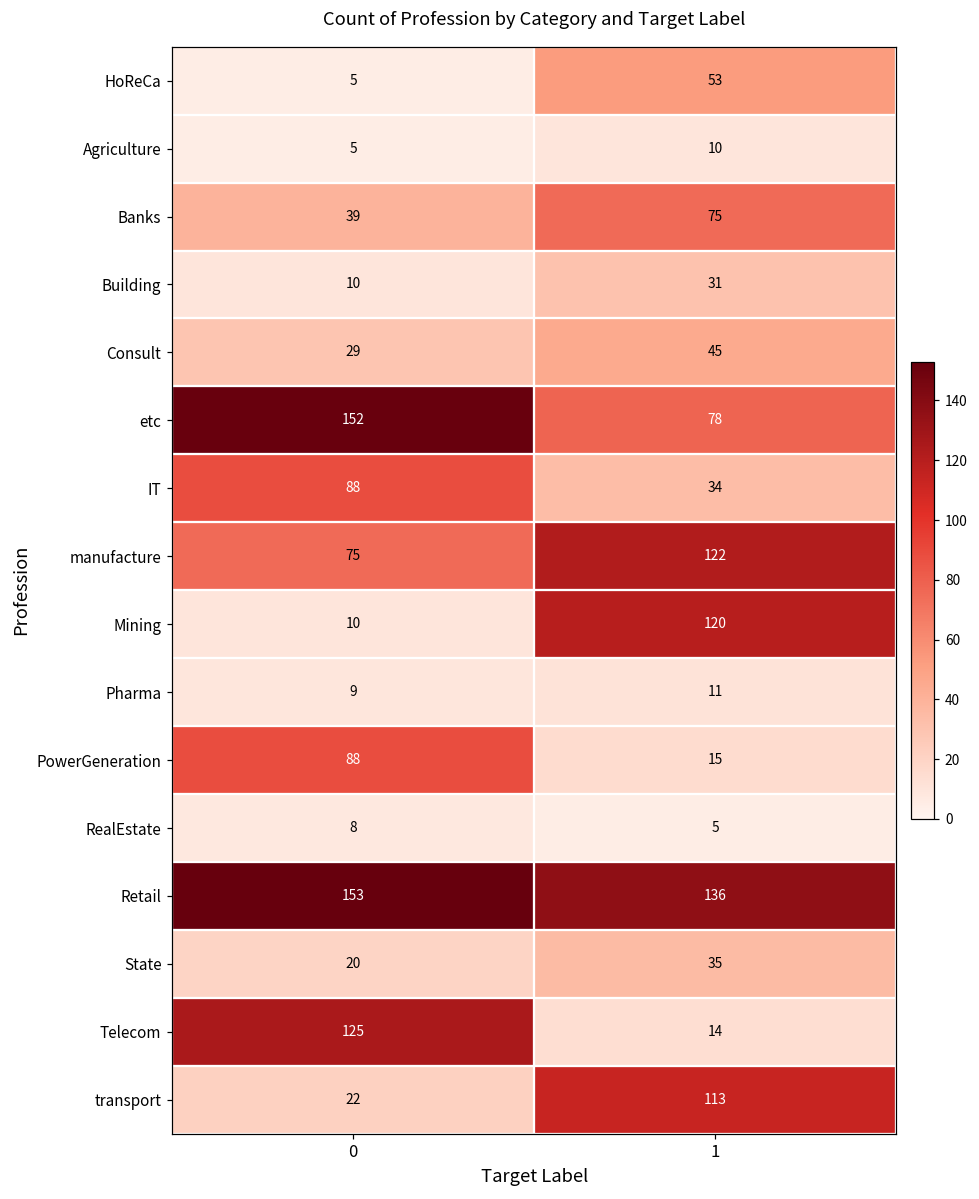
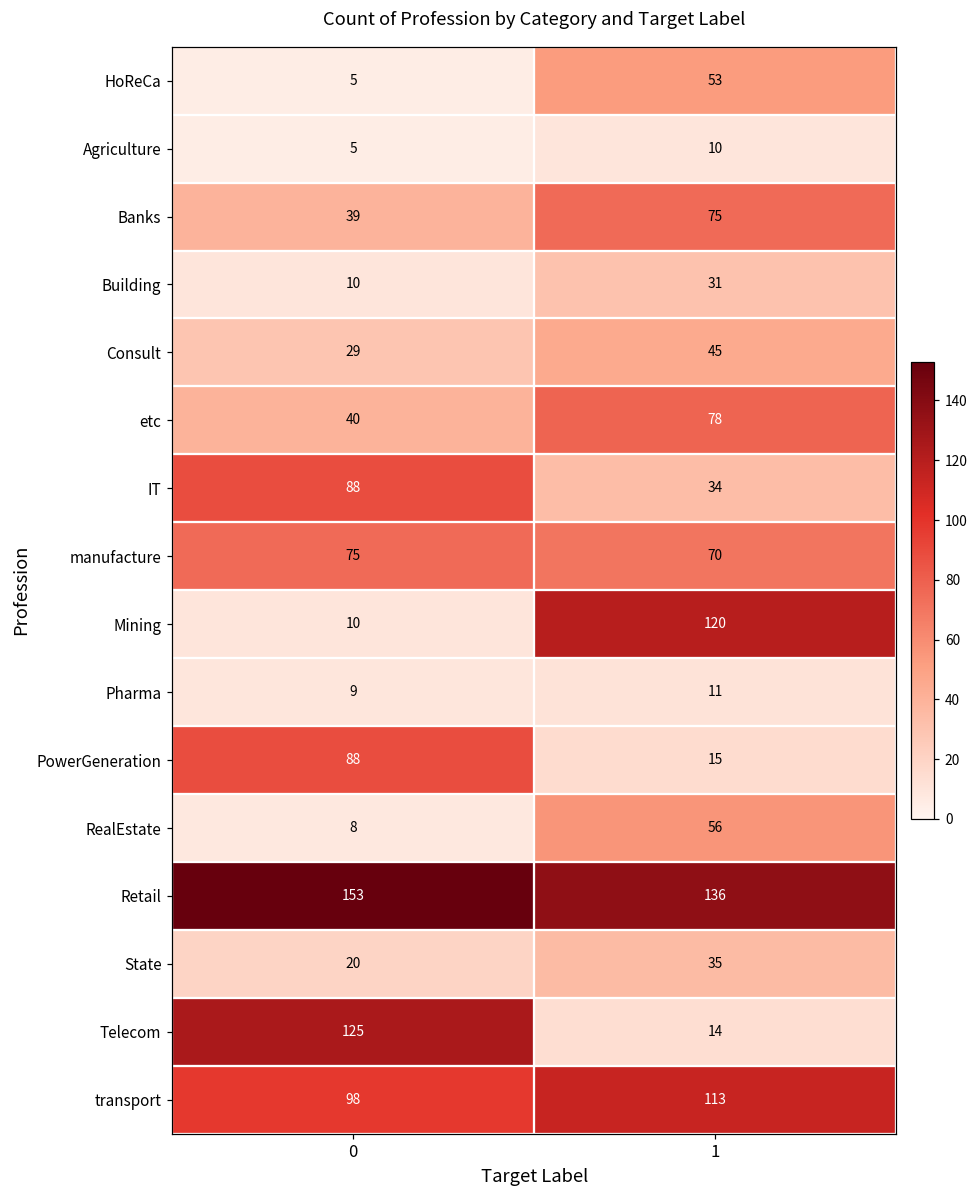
etc, 0: 152 -> 40
manufacture, 1: 122 -> 70
RealEstate, 1: 5 -> 56
transport, 0: 22 -> 98
